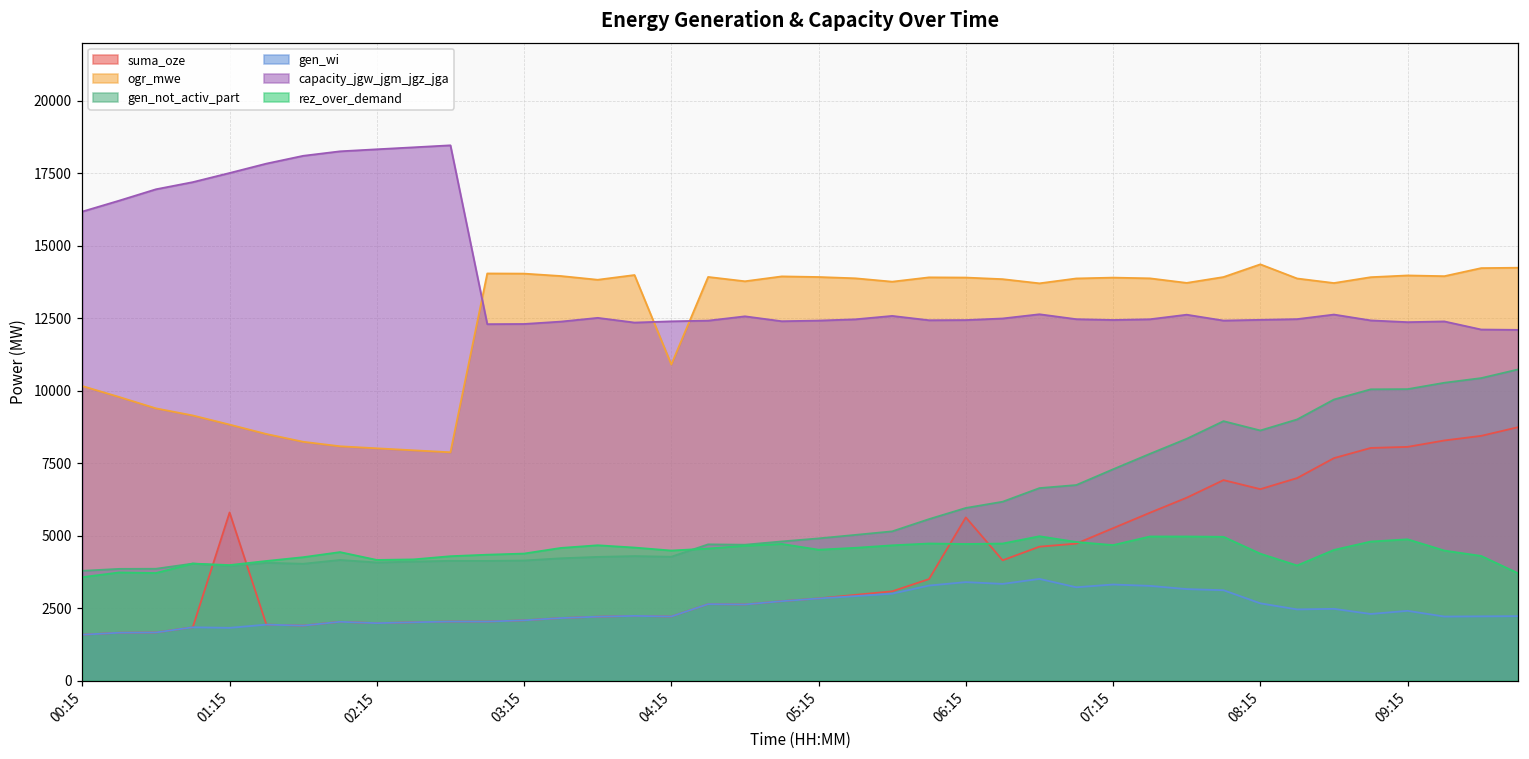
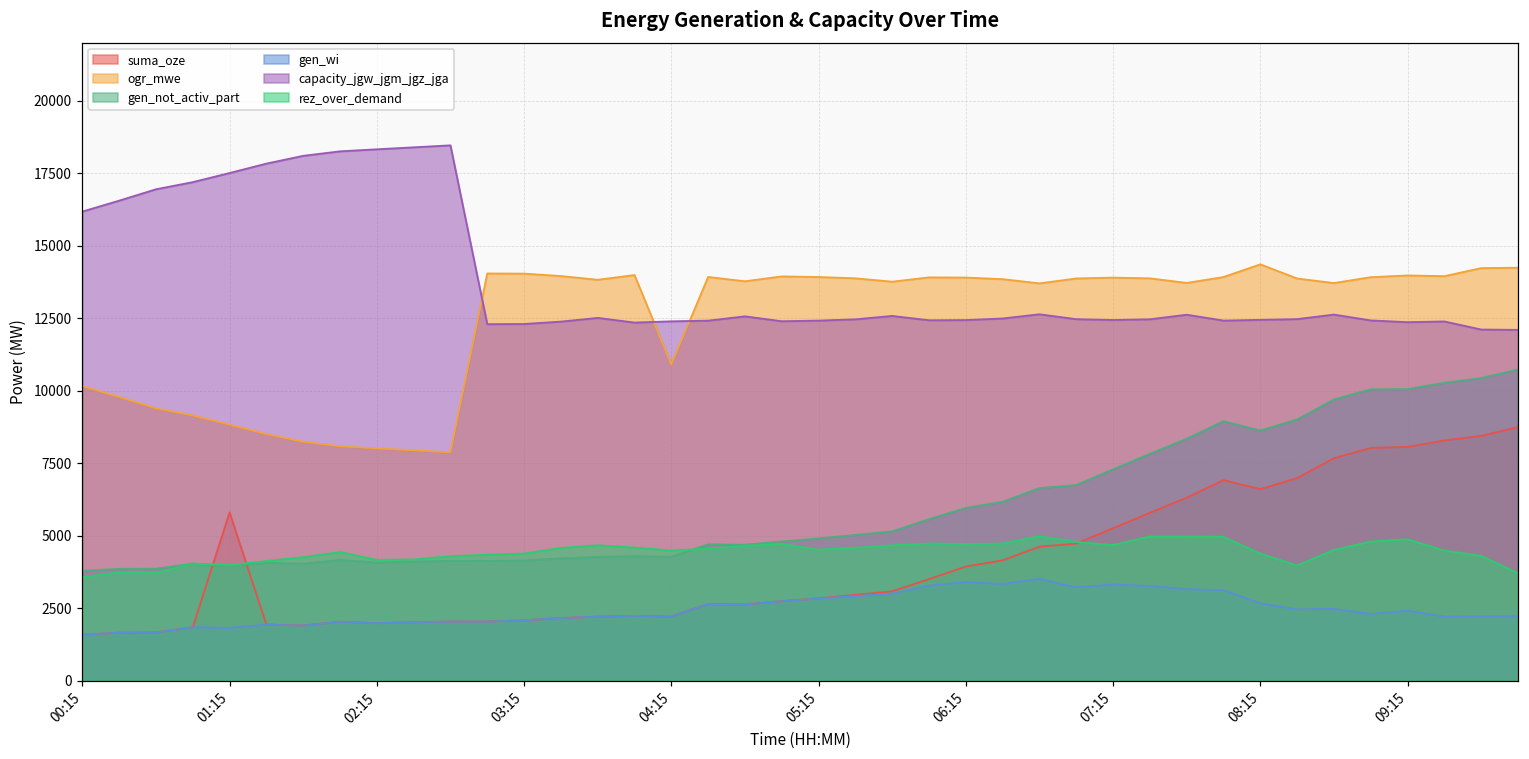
suma_oze, 06:15: 5600 -> 3900
